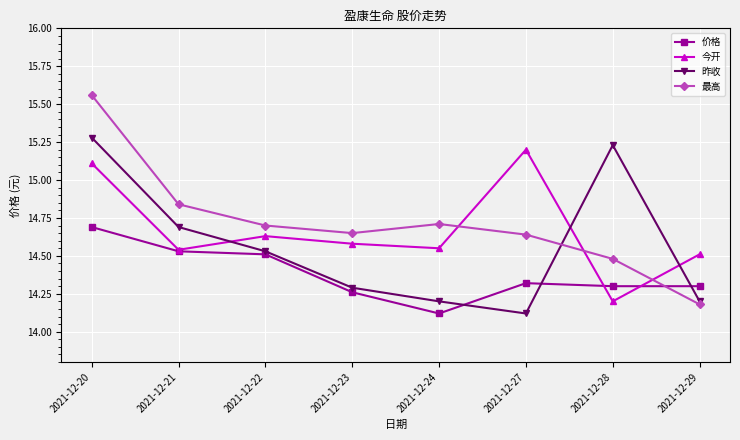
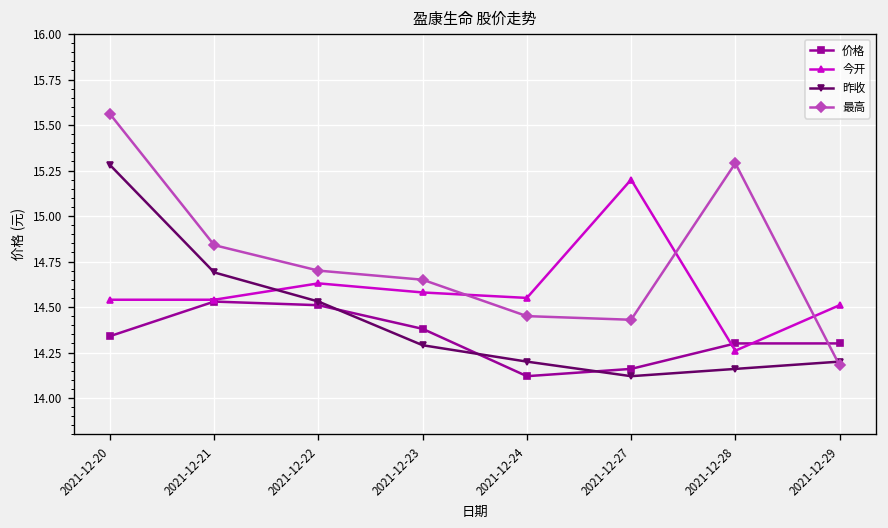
价格, 2021-12-20: 14.69 -> 14.34
今开, 2021-12-20: 15.11 -> 14.54
价格, 2021-12-23: 14.26 -> 14.38
最高, 2021-12-24: 14.71 -> 14.45
价格, 2021-12-27: 14.32 -> 14.16
最高, 2021-12-27: 14.64 -> 14.43
今开, 2021-12-28: 14.20 -> 14.26
昨收, 2021-12-28: 15.23 -> 14.16
最高, 2021-12-28: 14.48 -> 15.29
